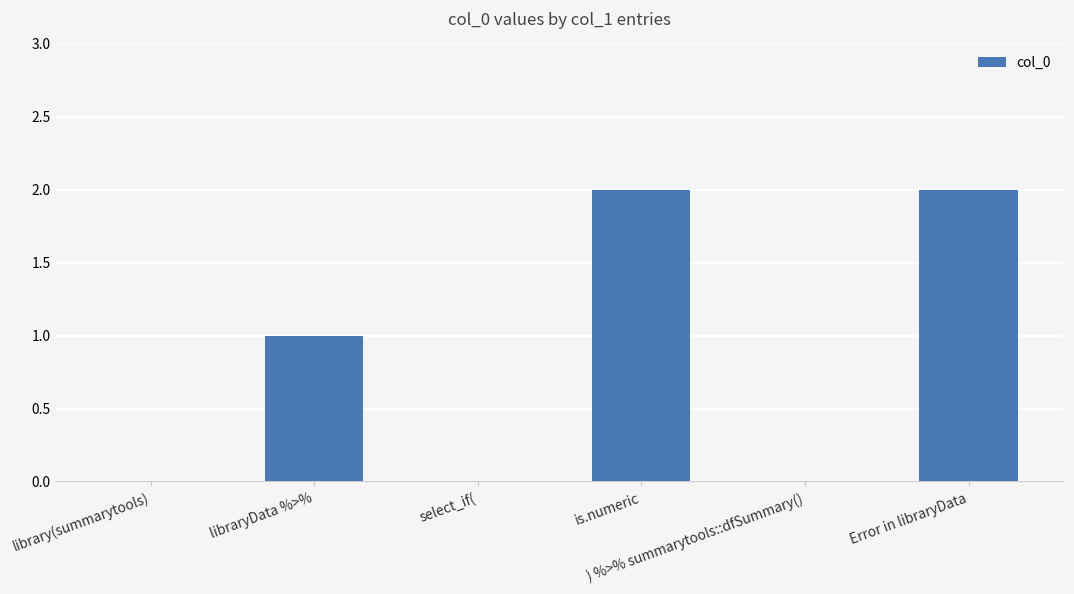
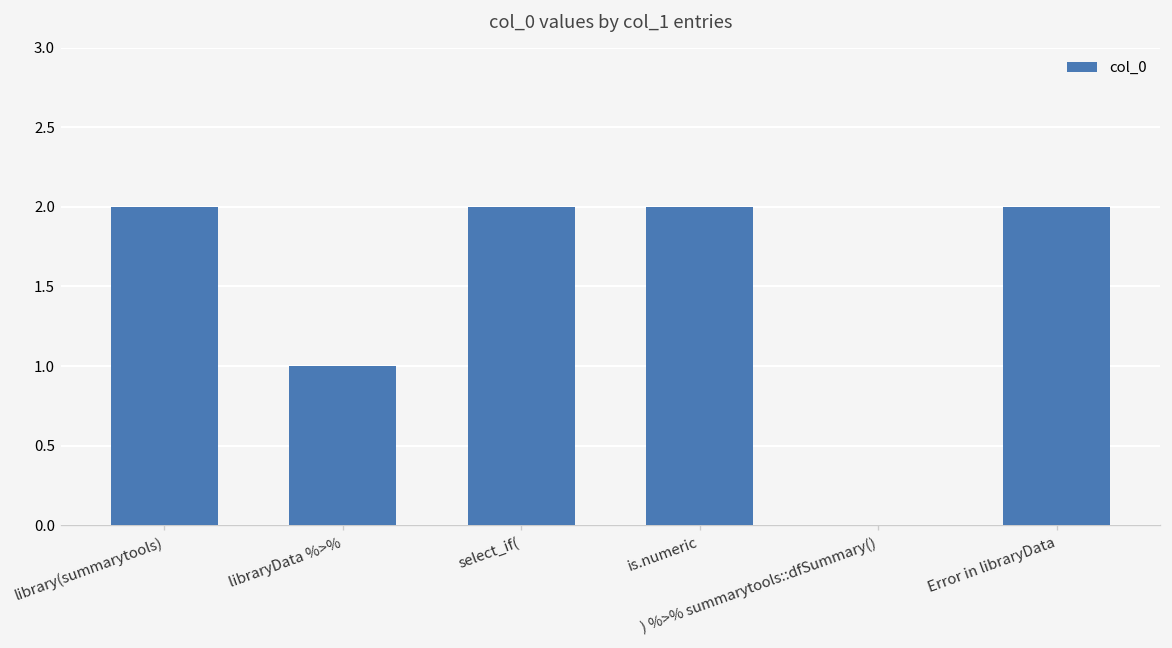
library(summarytools): 0 -> 2
select_if(: 0 -> 2
